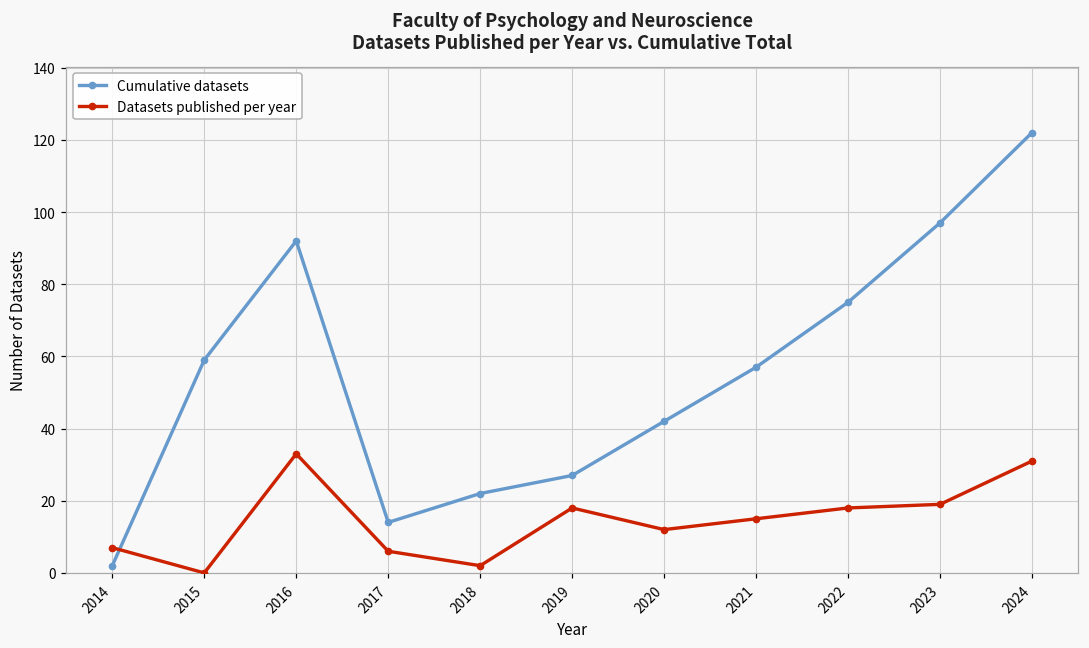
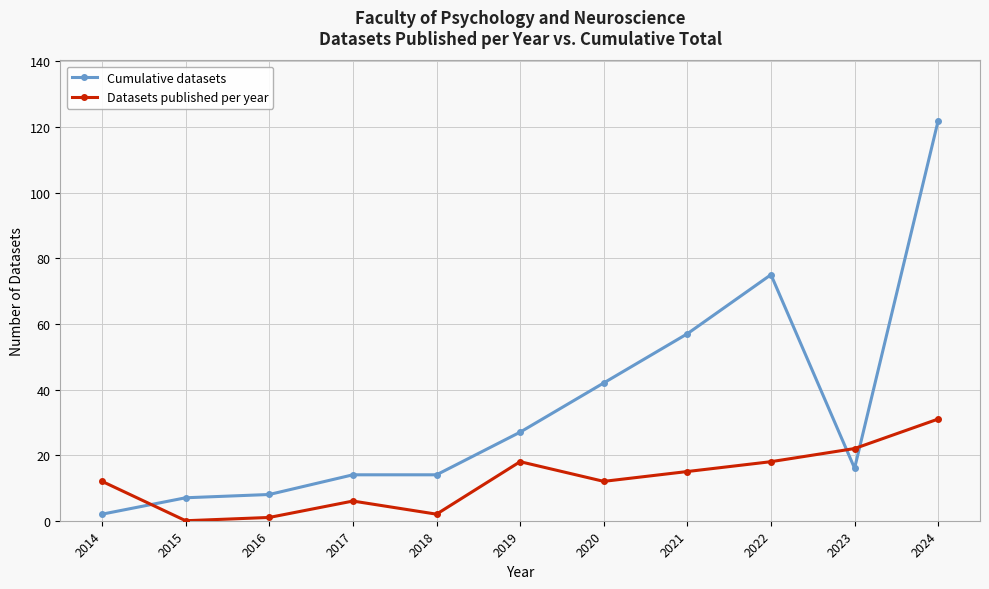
Datasets published per year, 2014: 7 -> 12
Cumulative datasets, 2015: 59 -> 7
Cumulative datasets, 2016: 92 -> 8
Datasets published per year, 2016: 33 -> 1
Cumulative datasets, 2018: 22 -> 14
Cumulative datasets, 2023: 97 -> 16
Datasets published per year, 2023: 19 -> 22
